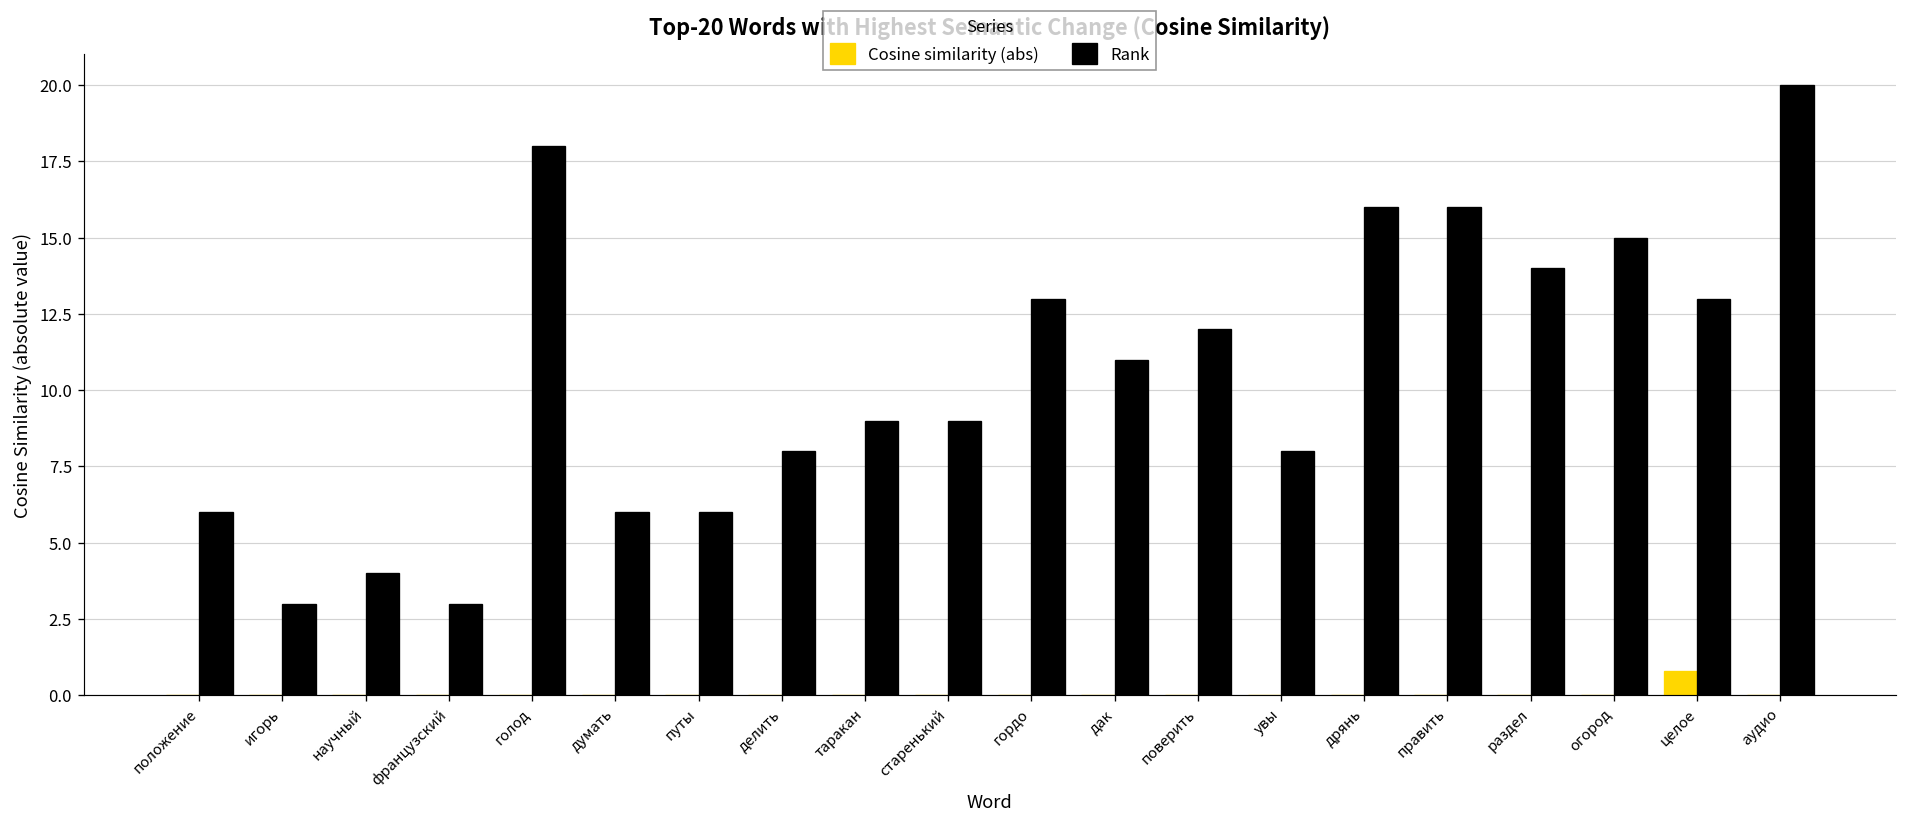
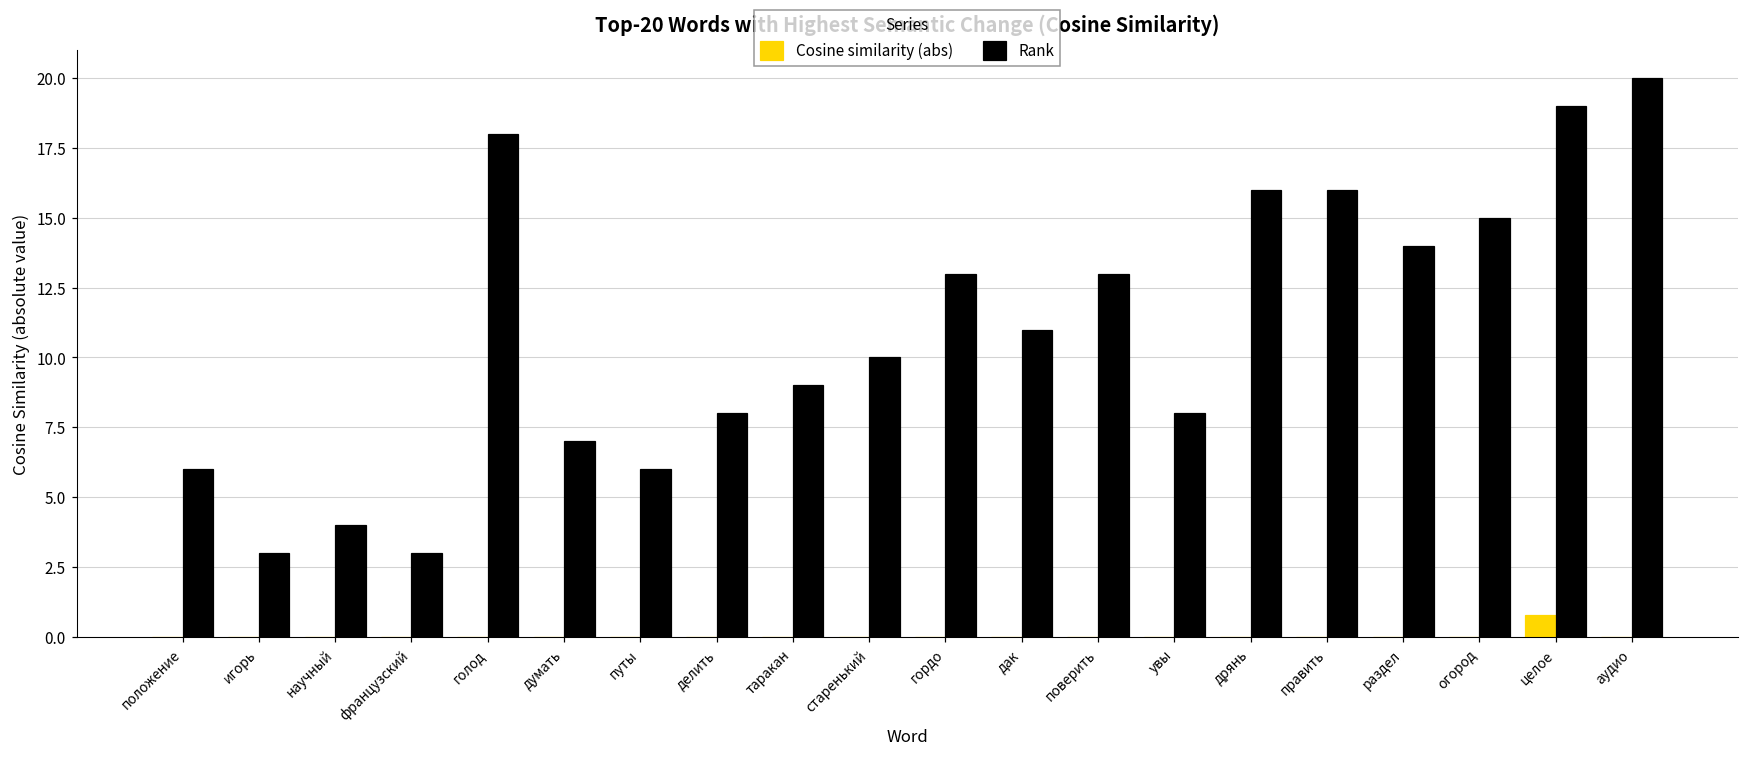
Rank, думать: 6 -> 7
Rank, старенький: 9 -> 10
Rank, поверить: 12 -> 13
Rank, целое: 13 -> 19
